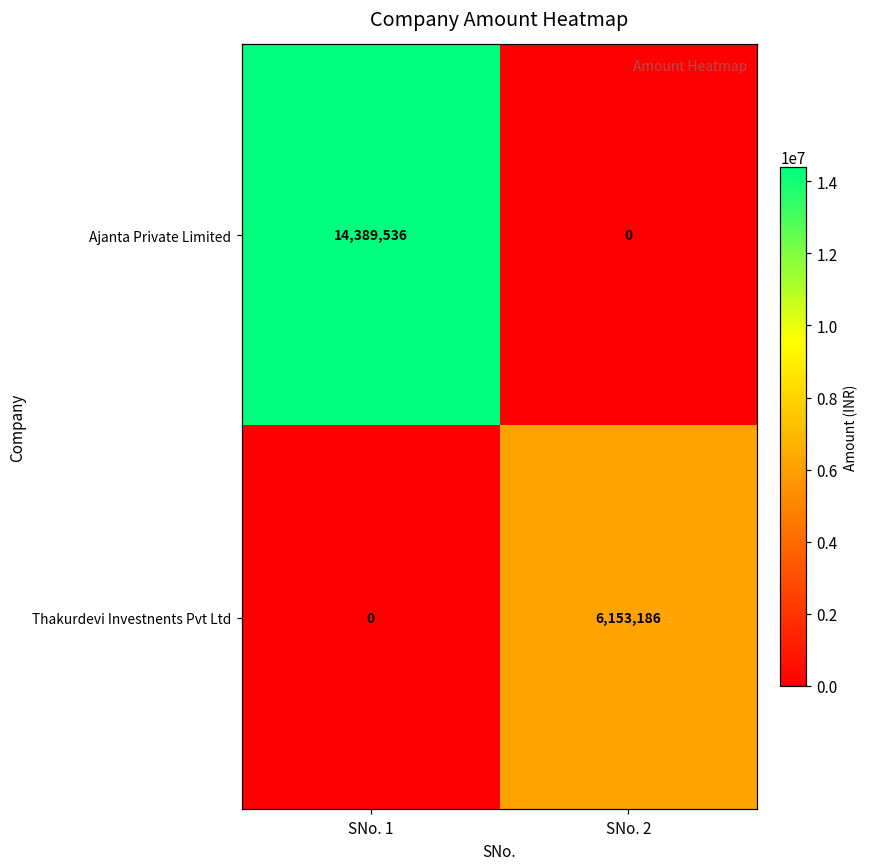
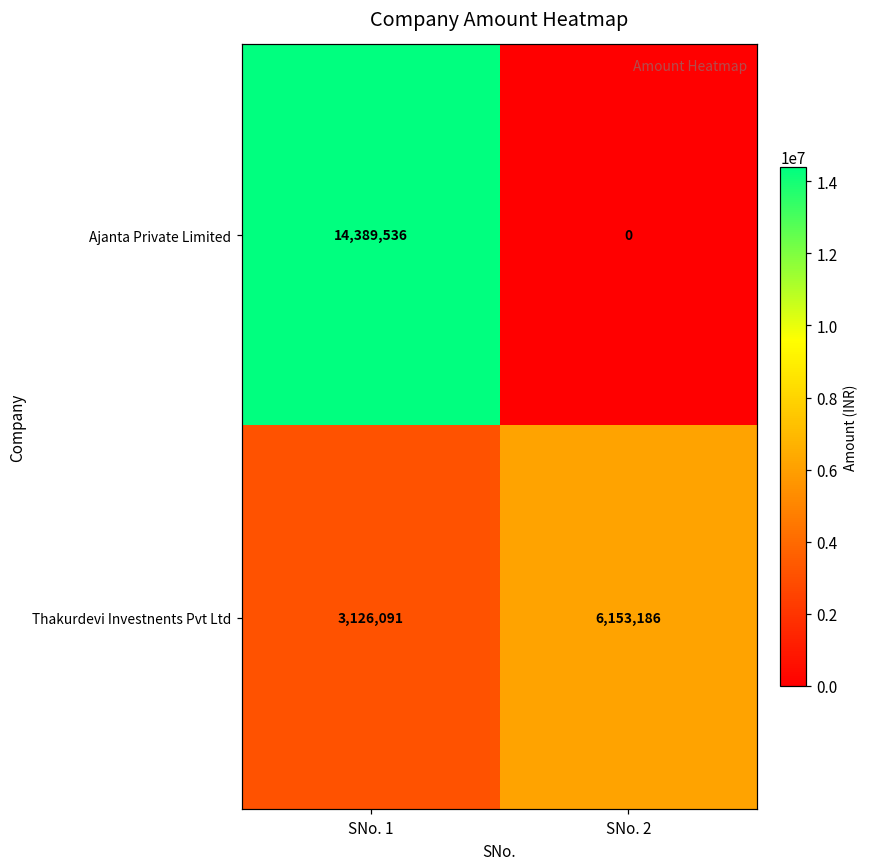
Thakurdevi Investnents Pvt Ltd, SNo. 1: 0 -> 3,126,091
